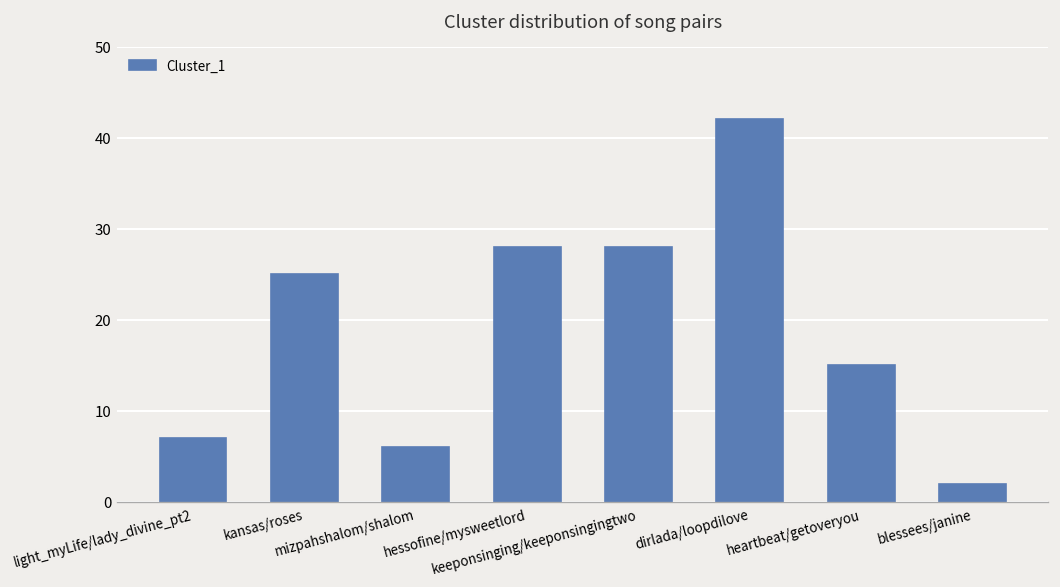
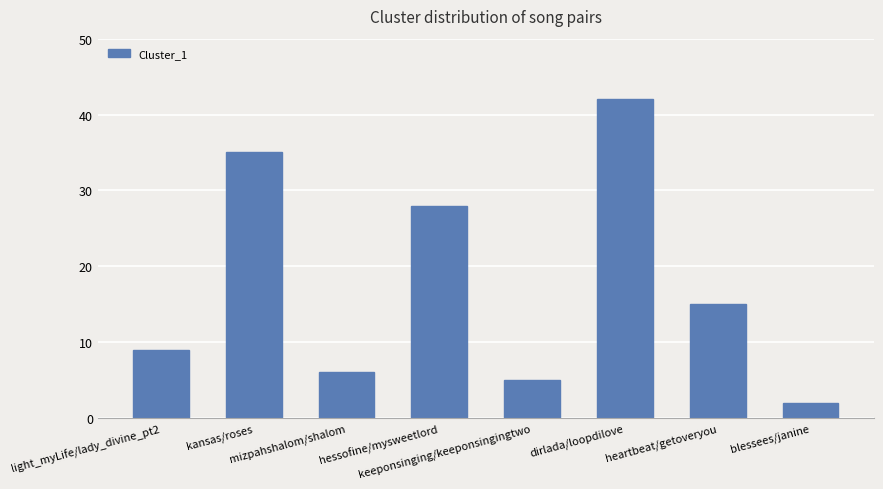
light_myLife/lady_divine_pt2: 7 -> 9
kansas/roses: 25 -> 35
keeponsinging/keeponsingingtwo: 28 -> 5
